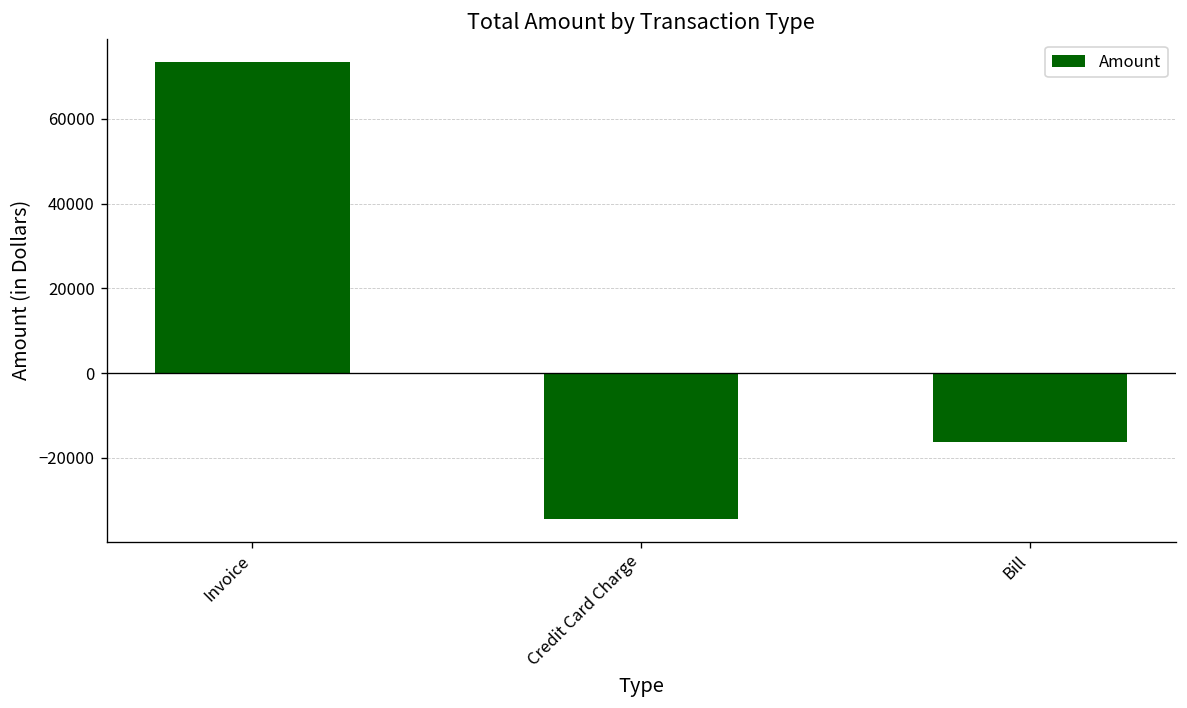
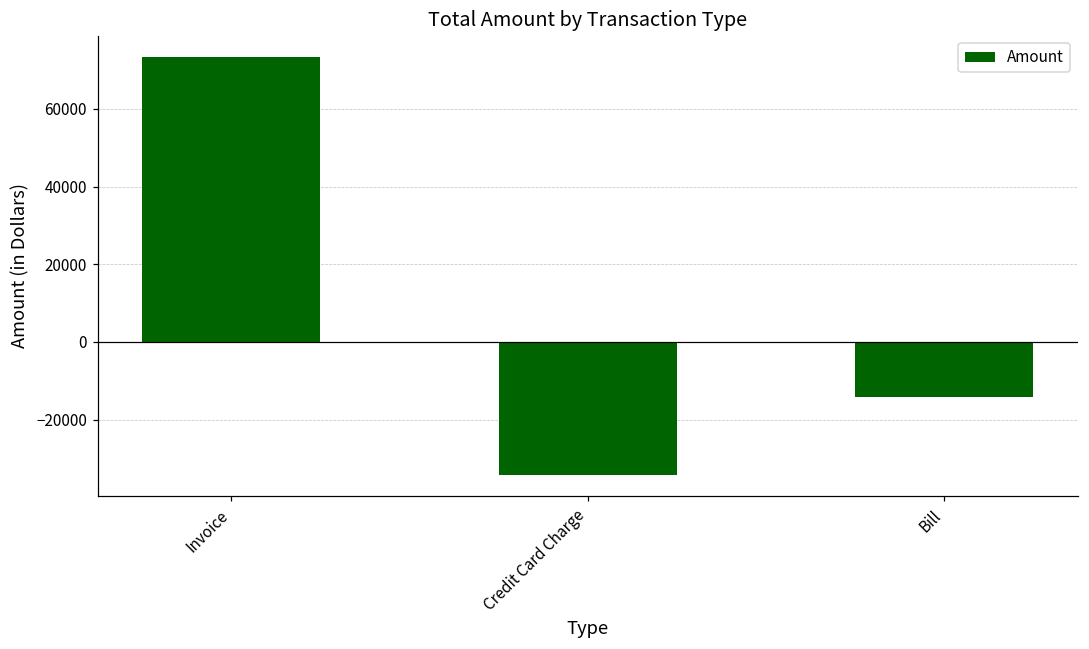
Bill: -16000 -> -14000
